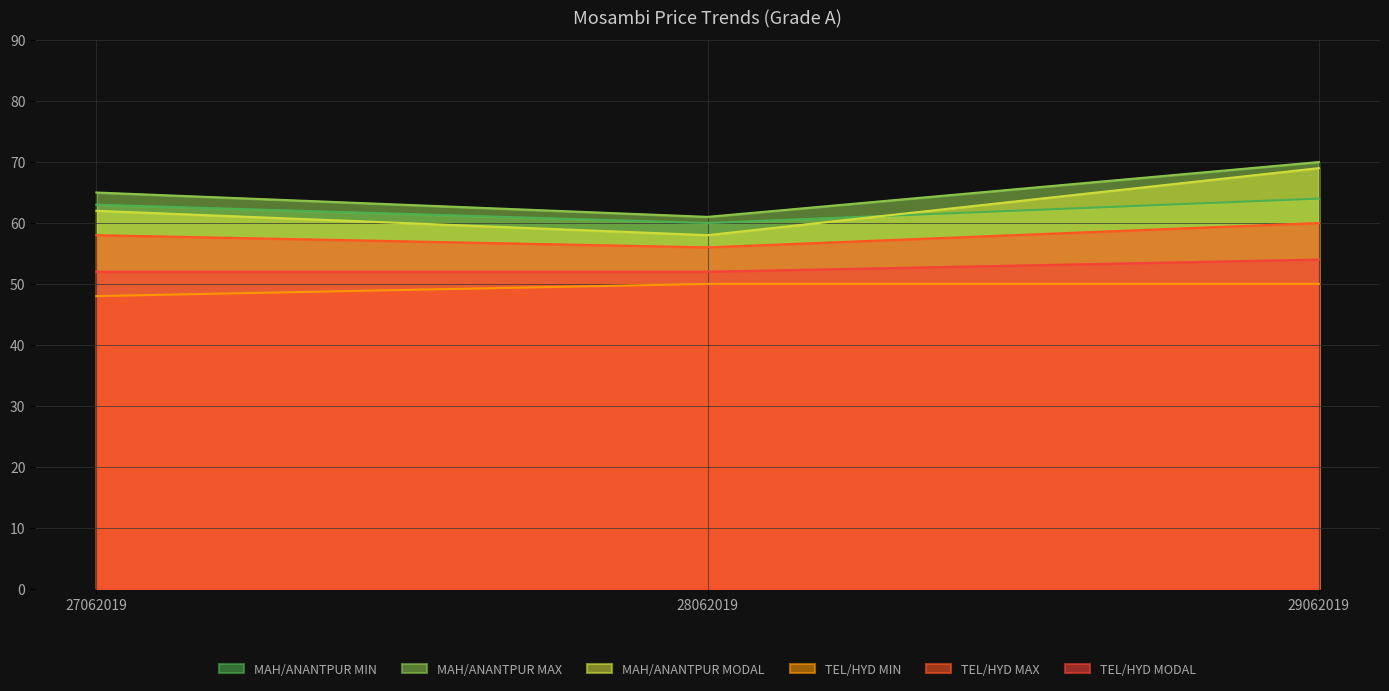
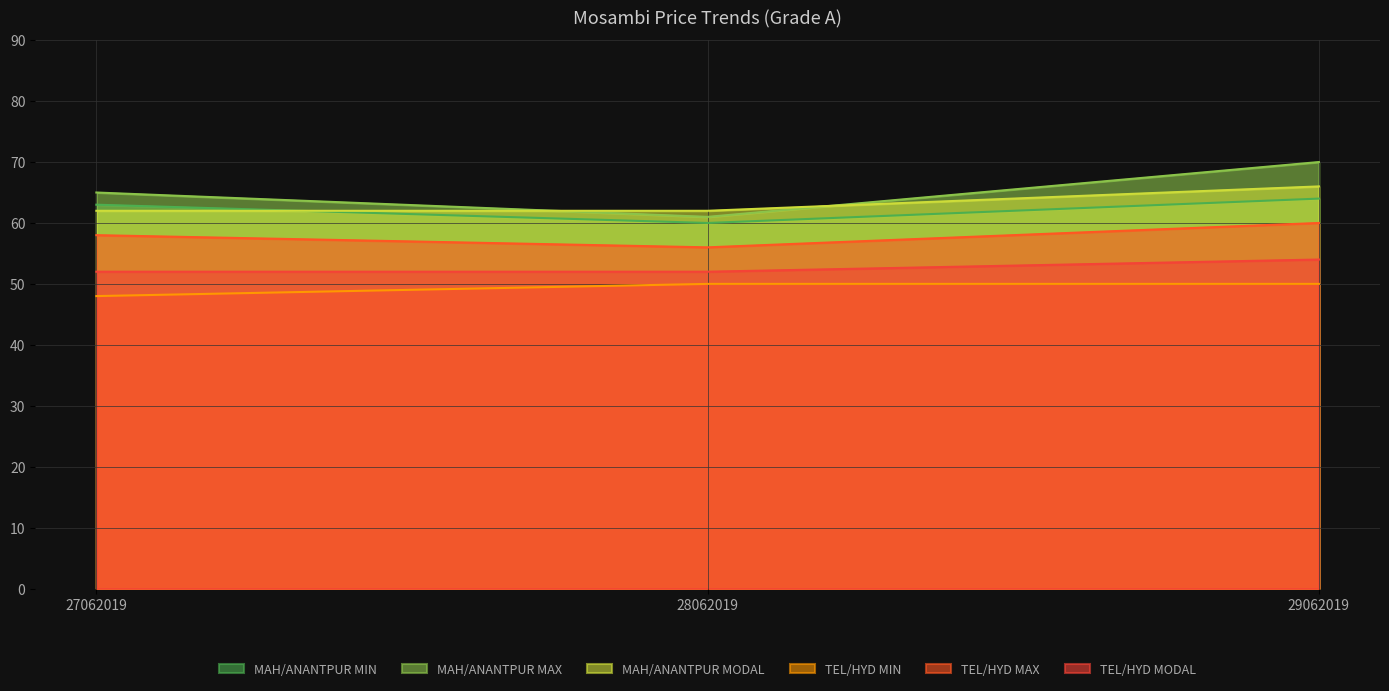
MAH/ANANTPUR MODAL, 28062019: 58 -> 62
MAH/ANANTPUR MODAL, 29062019: 69 -> 66
